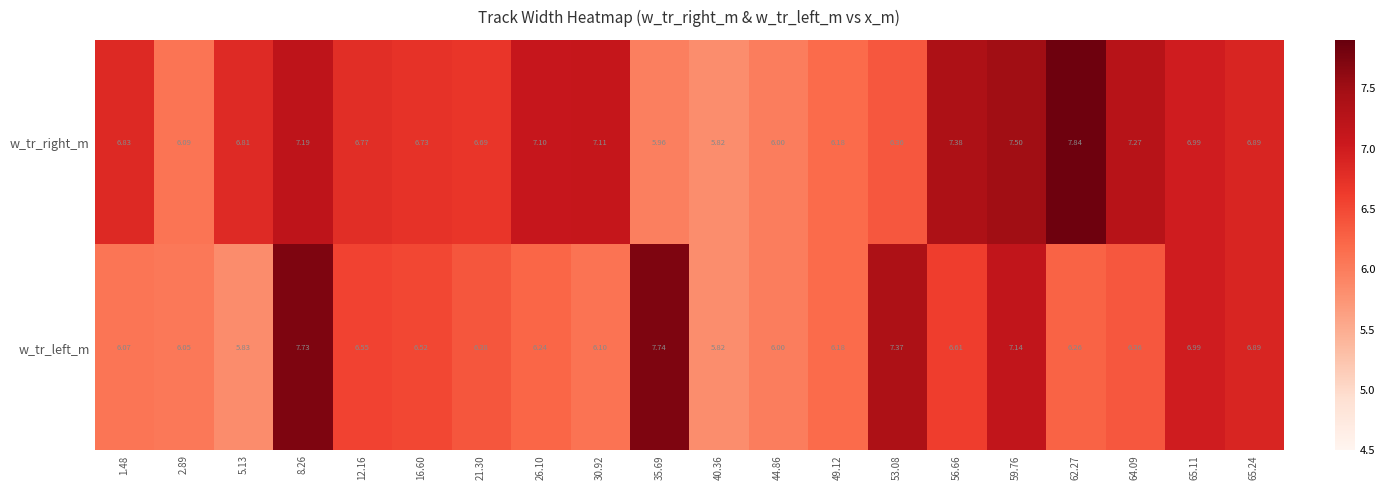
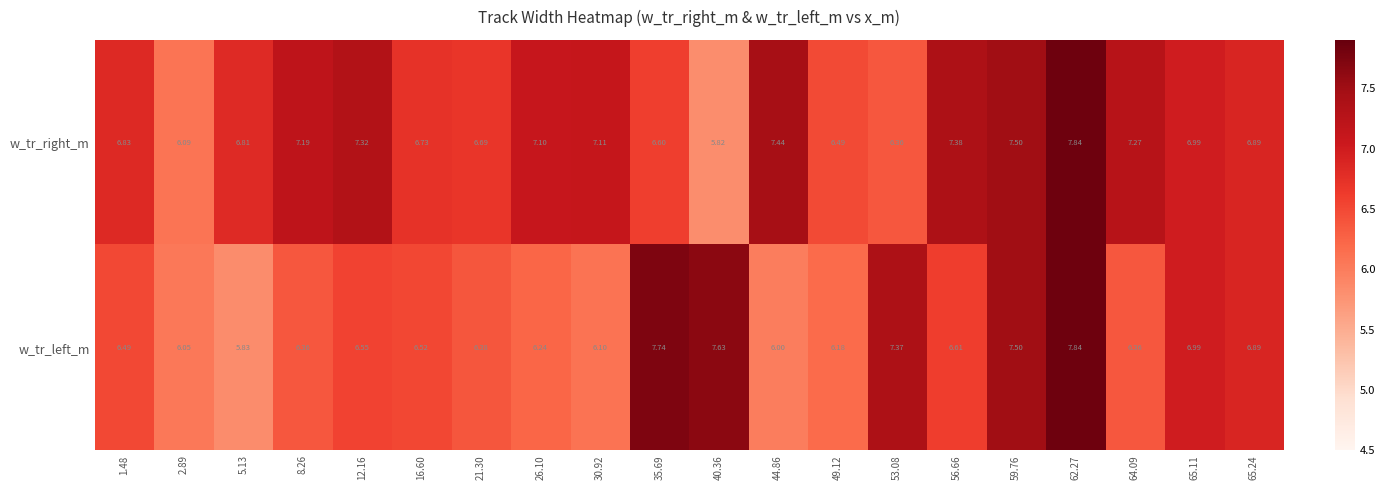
w_tr_right_m, 12.16: 6.77 -> 7.32
w_tr_right_m, 35.69: 5.96 -> 6.60
w_tr_right_m, 44.86: 6.00 -> 7.44
w_tr_right_m, 49.12: 6.18 -> 6.49
w_tr_left_m, 1.48: 6.07 -> 6.49
w_tr_left_m, 8.26: 7.73 -> 6.36
w_tr_left_m, 40.36: 5.82 -> 7.63
w_tr_left_m, 59.76: 7.14 -> 7.50
w_tr_left_m, 62.27: 6.26 -> 7.84
